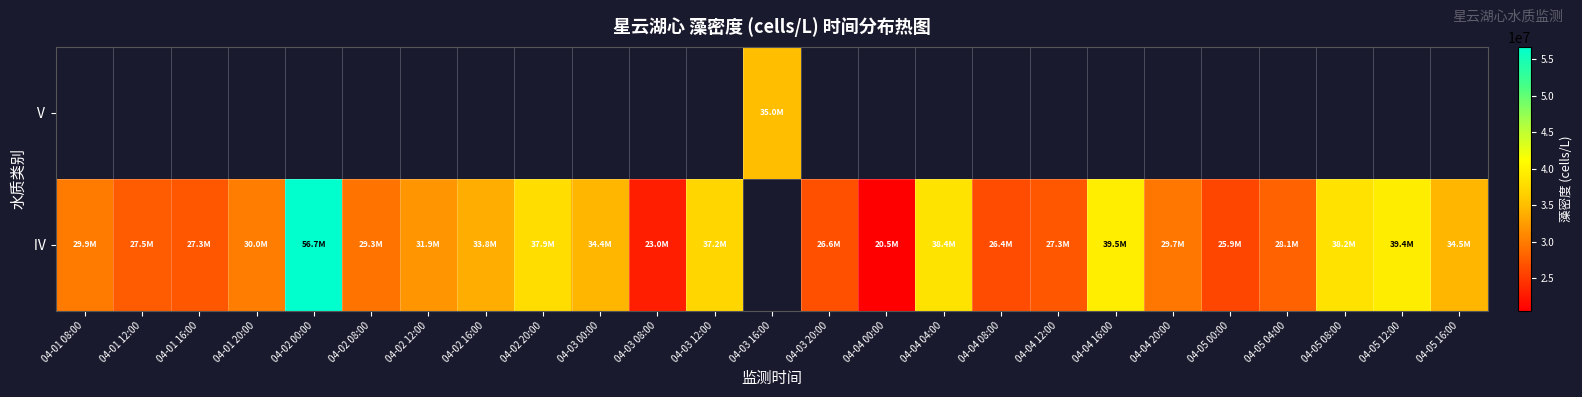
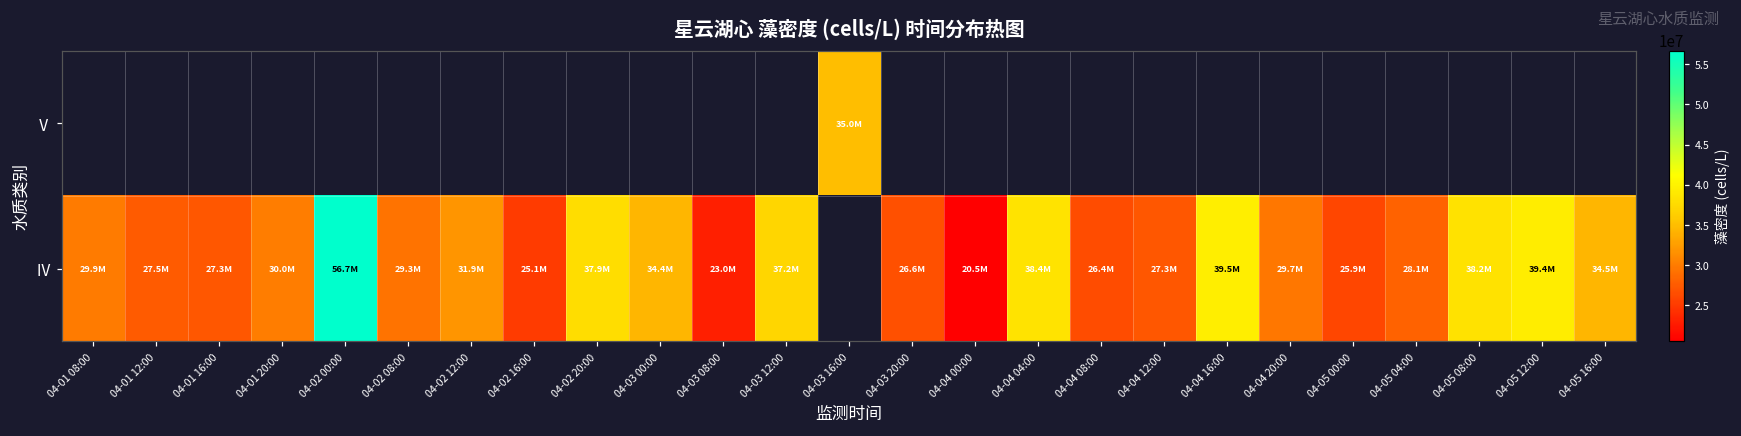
Ⅳ, 04-02 16:00: 33.8M -> 25.1M
